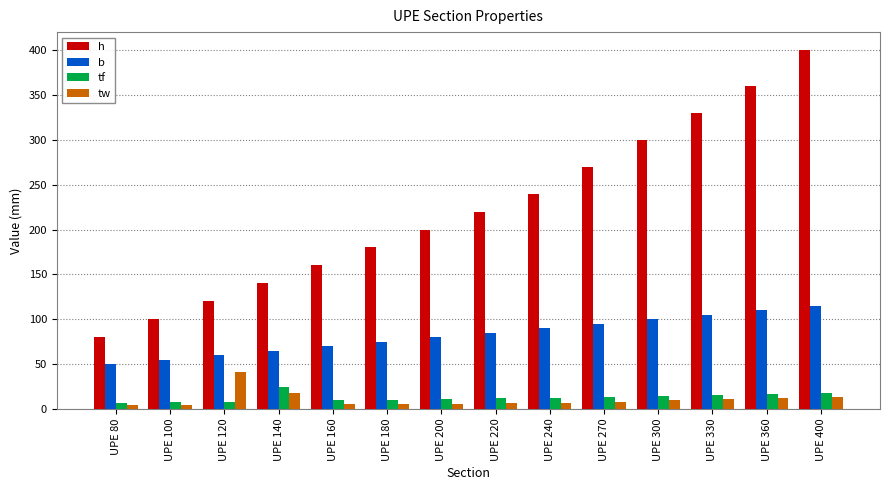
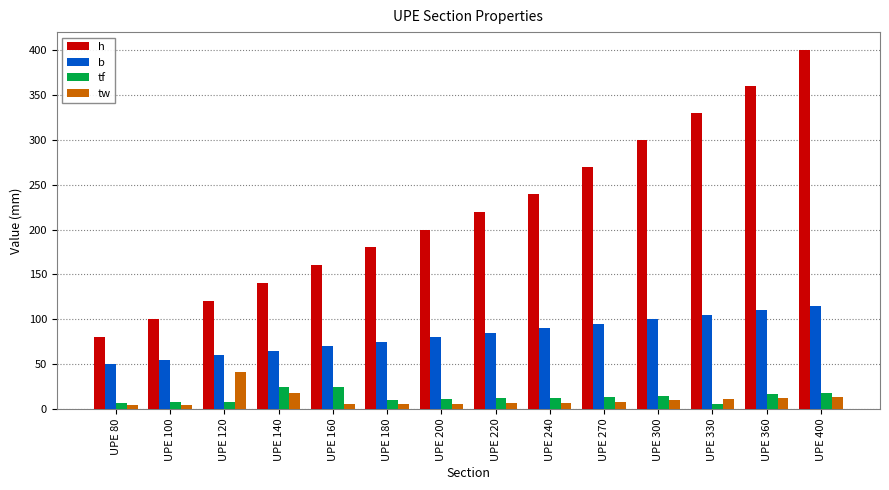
tf, UPE 160: 10 -> 20
tf, UPE 330: 20 -> 10
